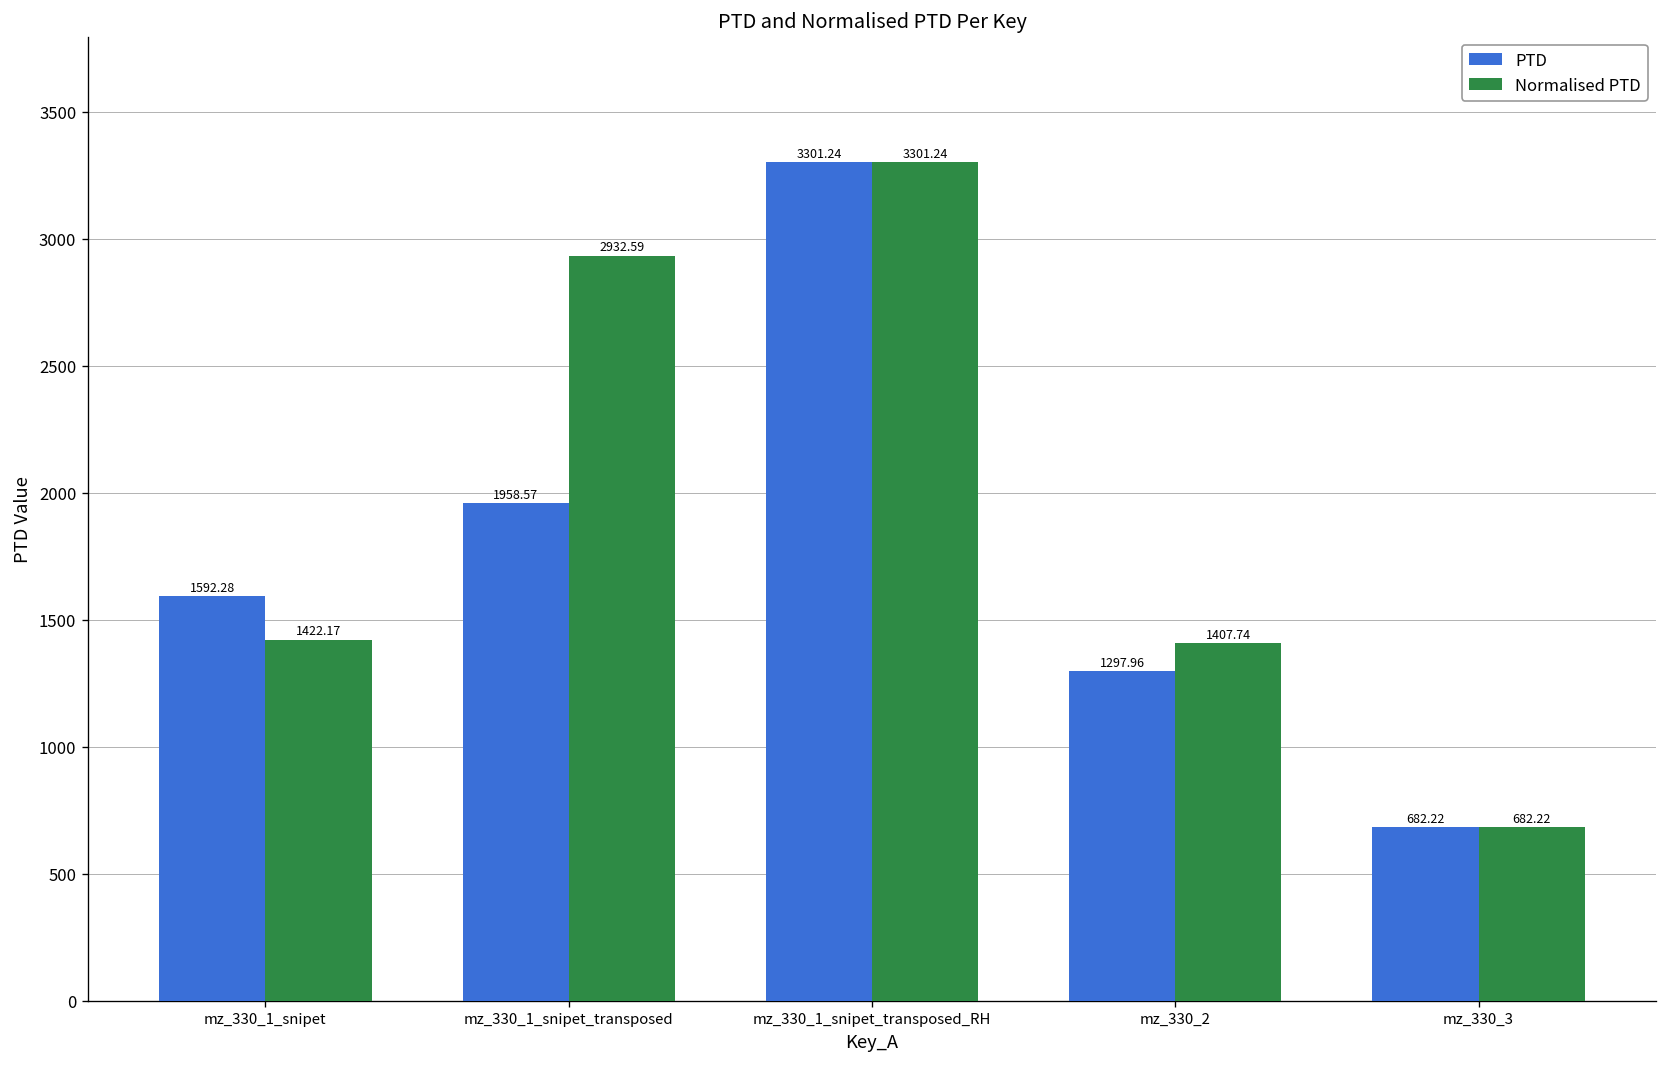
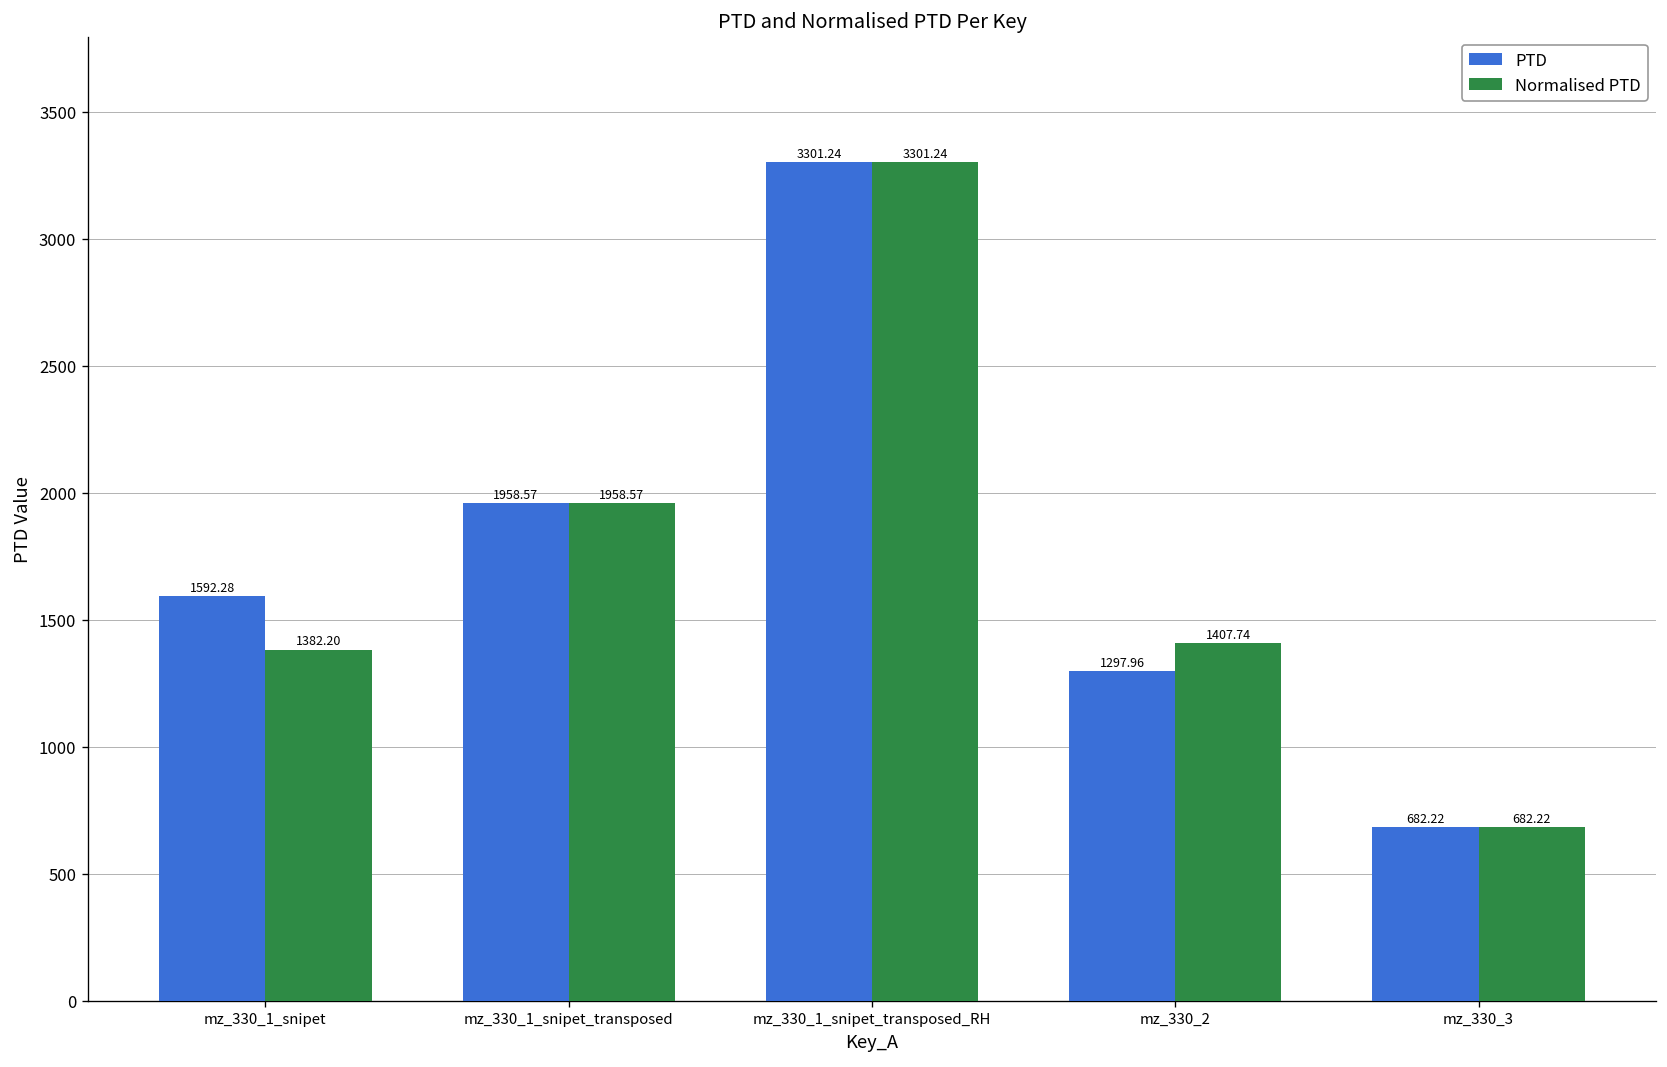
Normalised PTD, mz_330_1_snipet: 1422.17 -> 1382.20
Normalised PTD, mz_330_1_snipet_transposed: 2932.59 -> 1958.57
